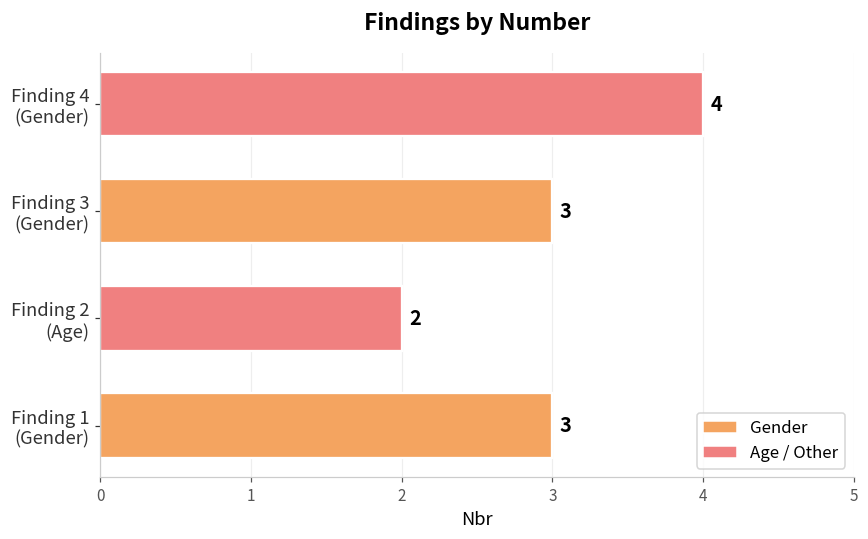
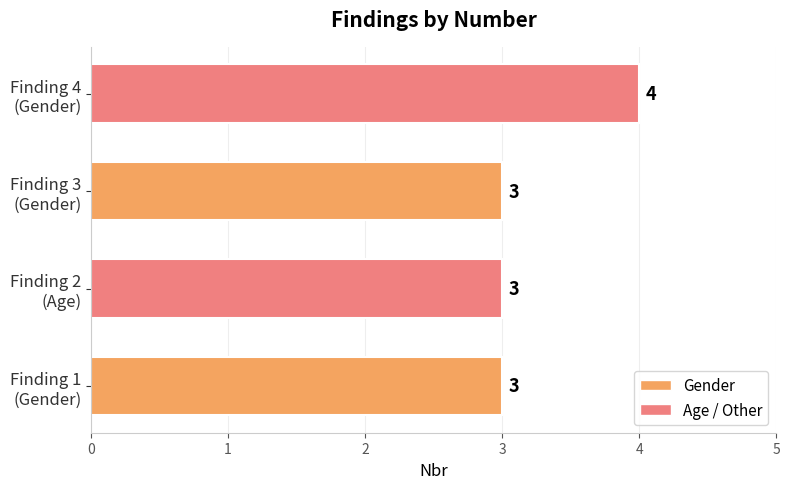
Finding 2 (Age): 2 -> 3
